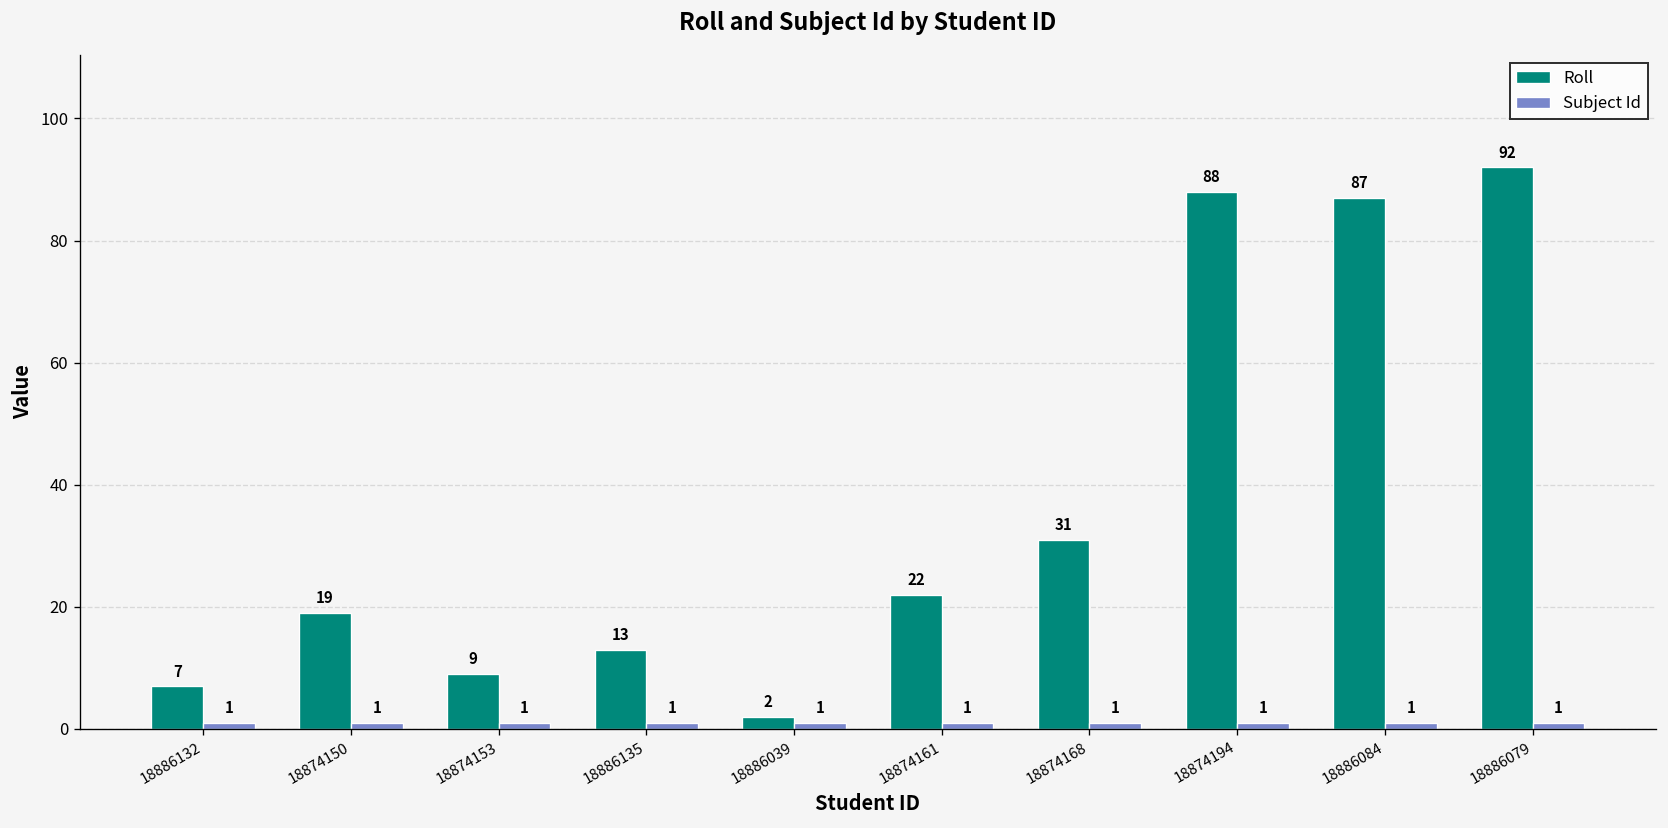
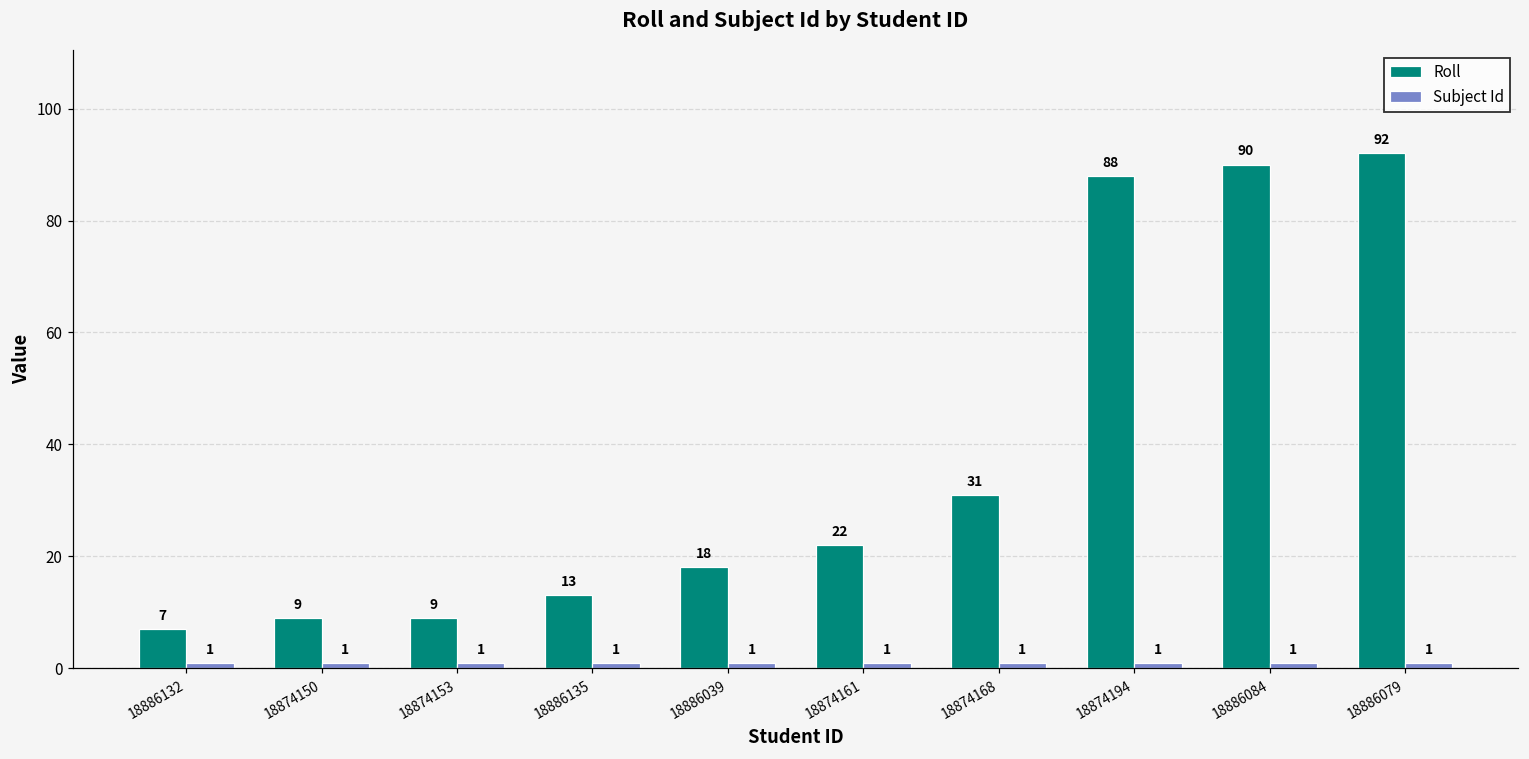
Roll, 18874150: 19 -> 9
Roll, 18886039: 2 -> 18
Roll, 18886084: 87 -> 90
